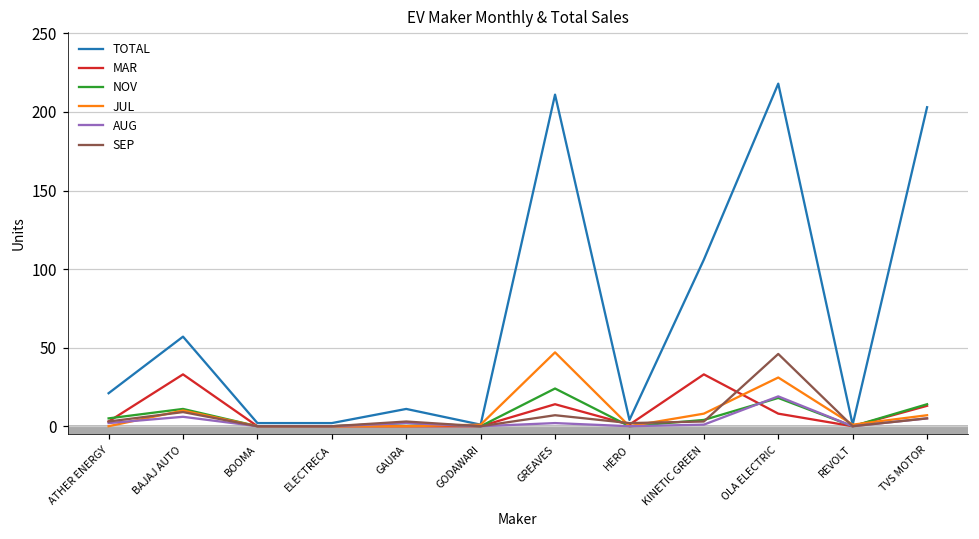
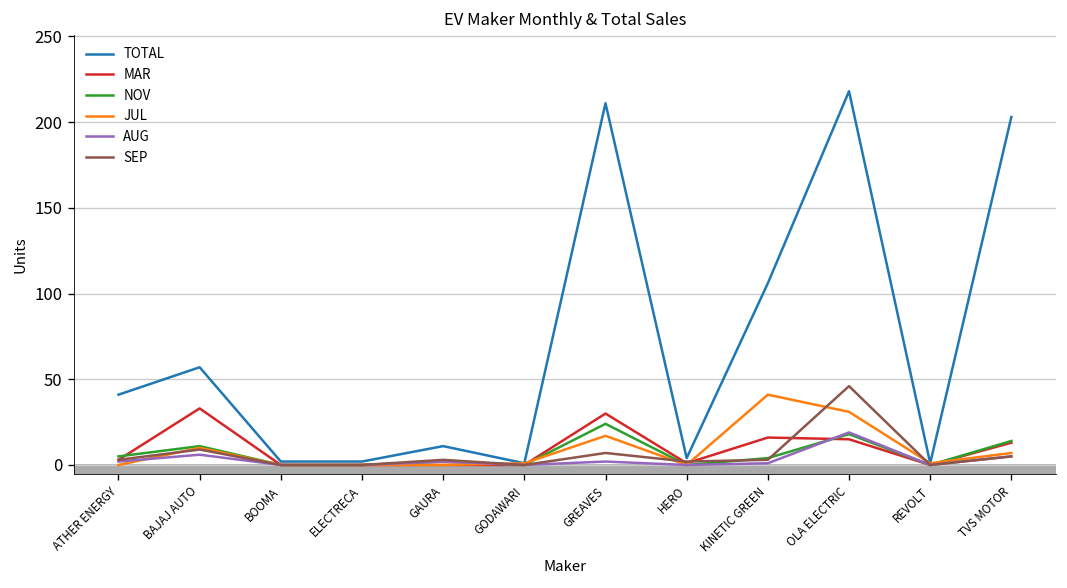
TOTAL, ATHER ENERGY: 21 -> 41
MAR, GREAVES: 14 -> 30
JUL, GREAVES: 47 -> 17
MAR, KINETIC GREEN: 33 -> 16
JUL, KINETIC GREEN: 8 -> 41
MAR, OLA ELECTRIC: 8 -> 15
